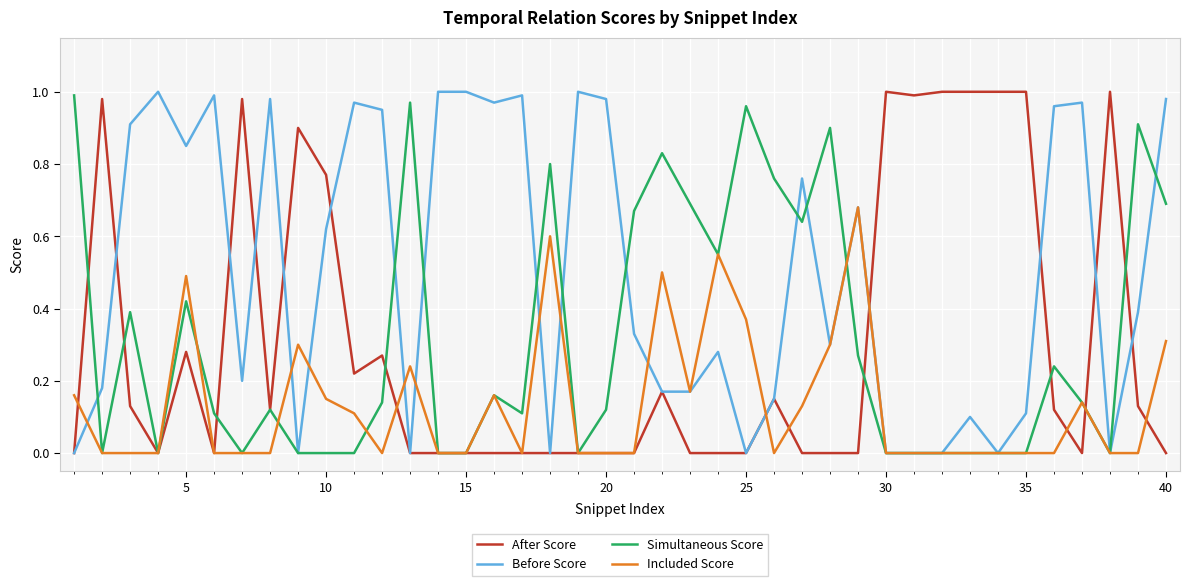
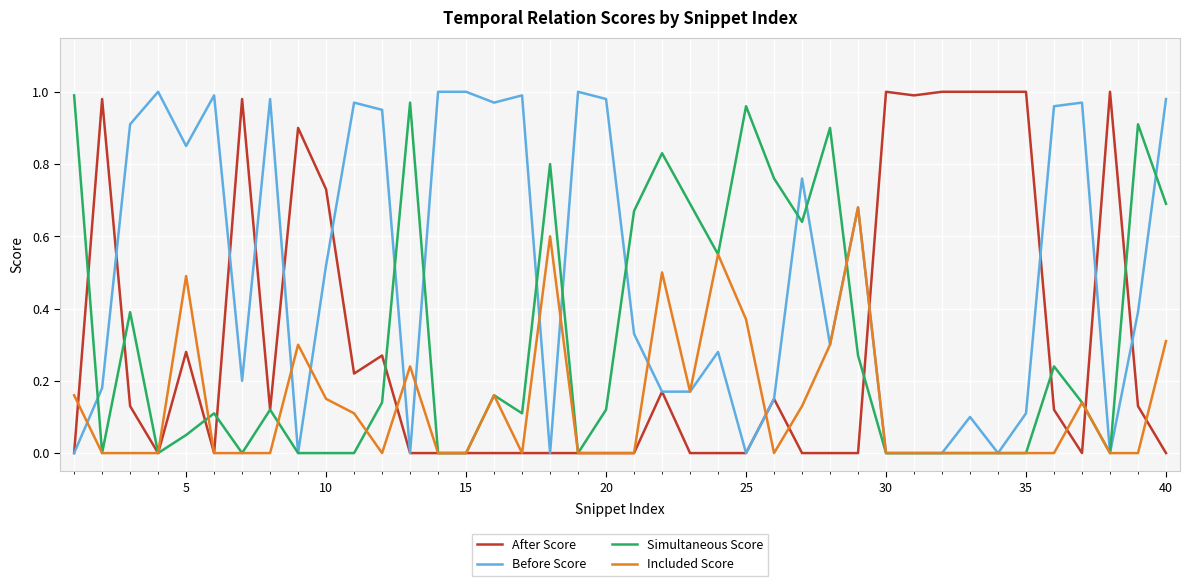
Simultaneous Score, 5: 0.42 -> 0.05
After Score, 10: 0.77 -> 0.73
Before Score, 10: 0.62 -> 0.52
